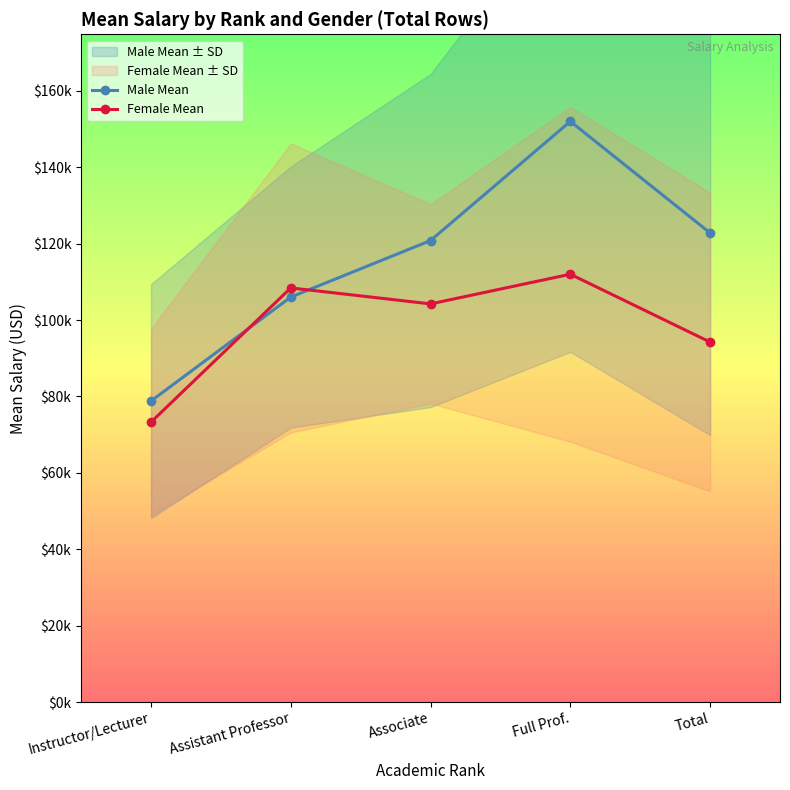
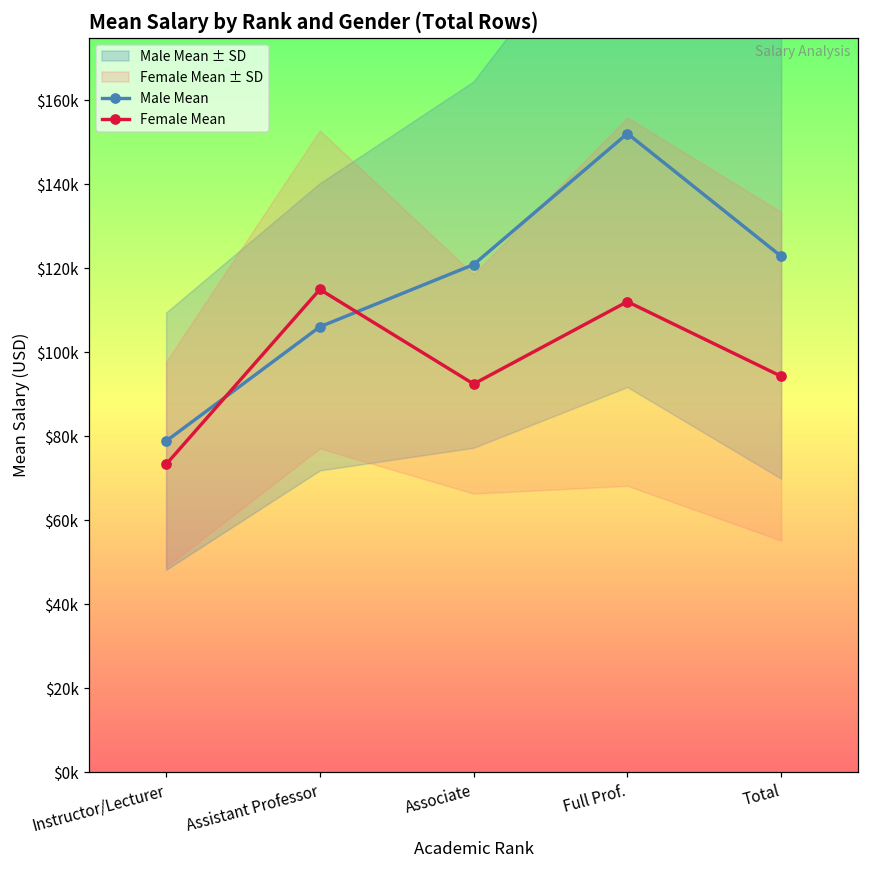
Female Mean, Assistant Professor: $108000 -> $115000
Female Mean, Associate: $104000 -> $92000
